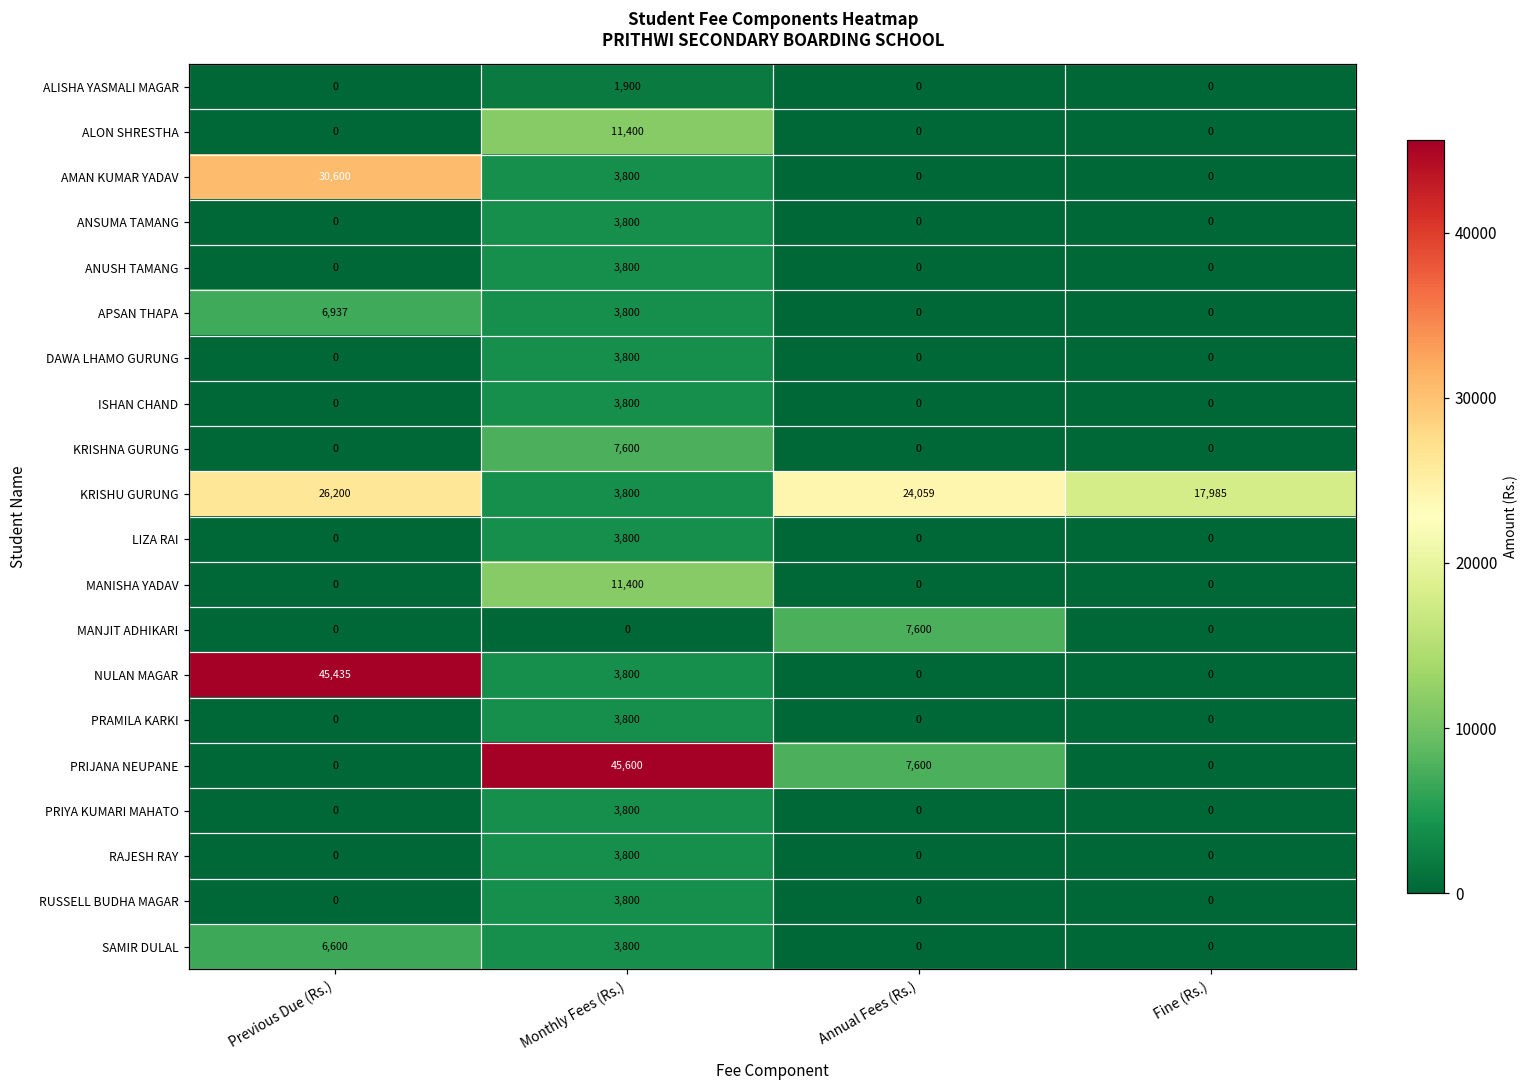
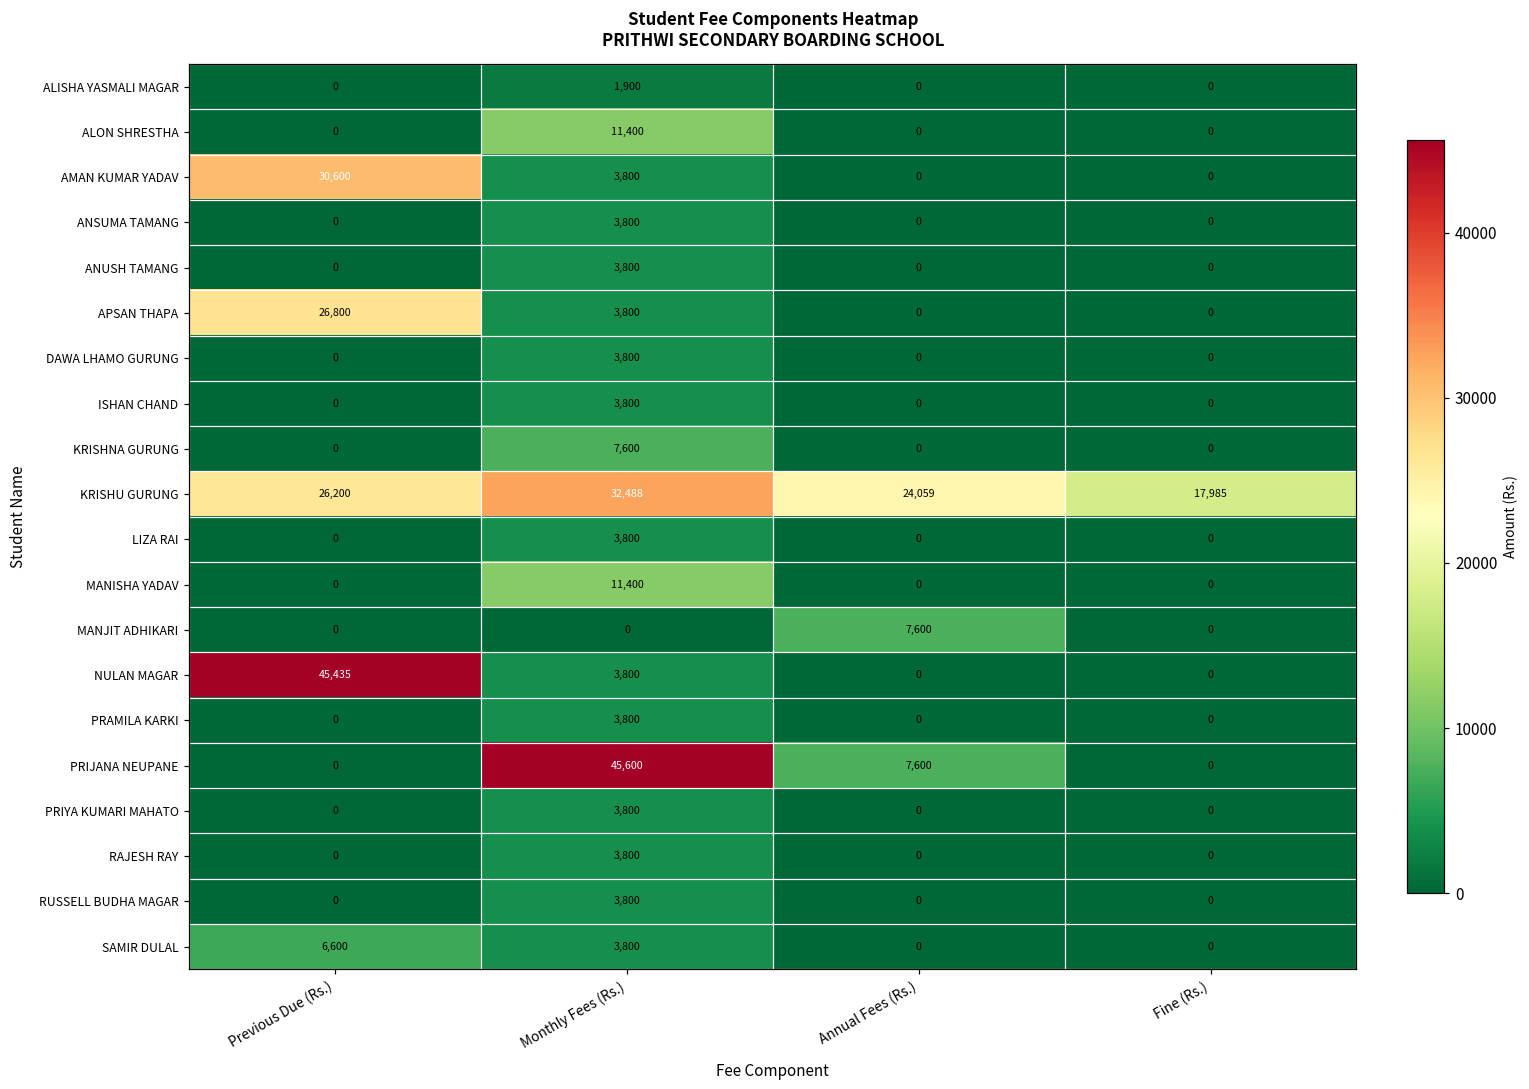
APSAN THAPA, Previous Due (Rs.): 6,937 -> 26,800
KRISHU GURUNG, Monthly Fees (Rs.): 3,800 -> 32,488
